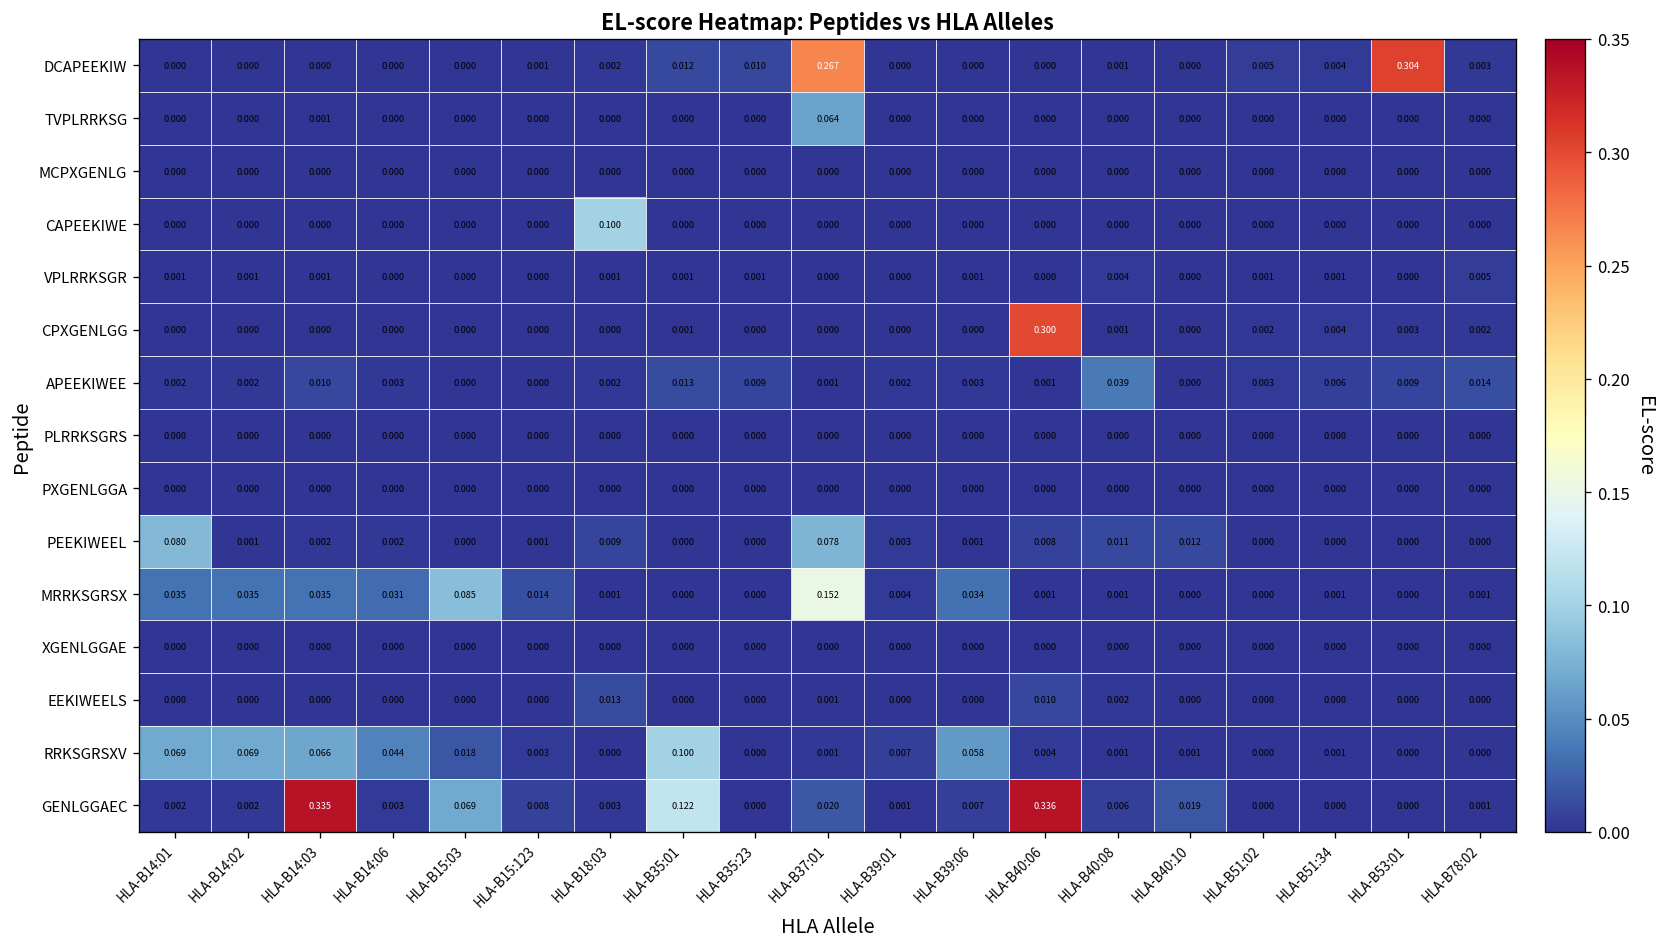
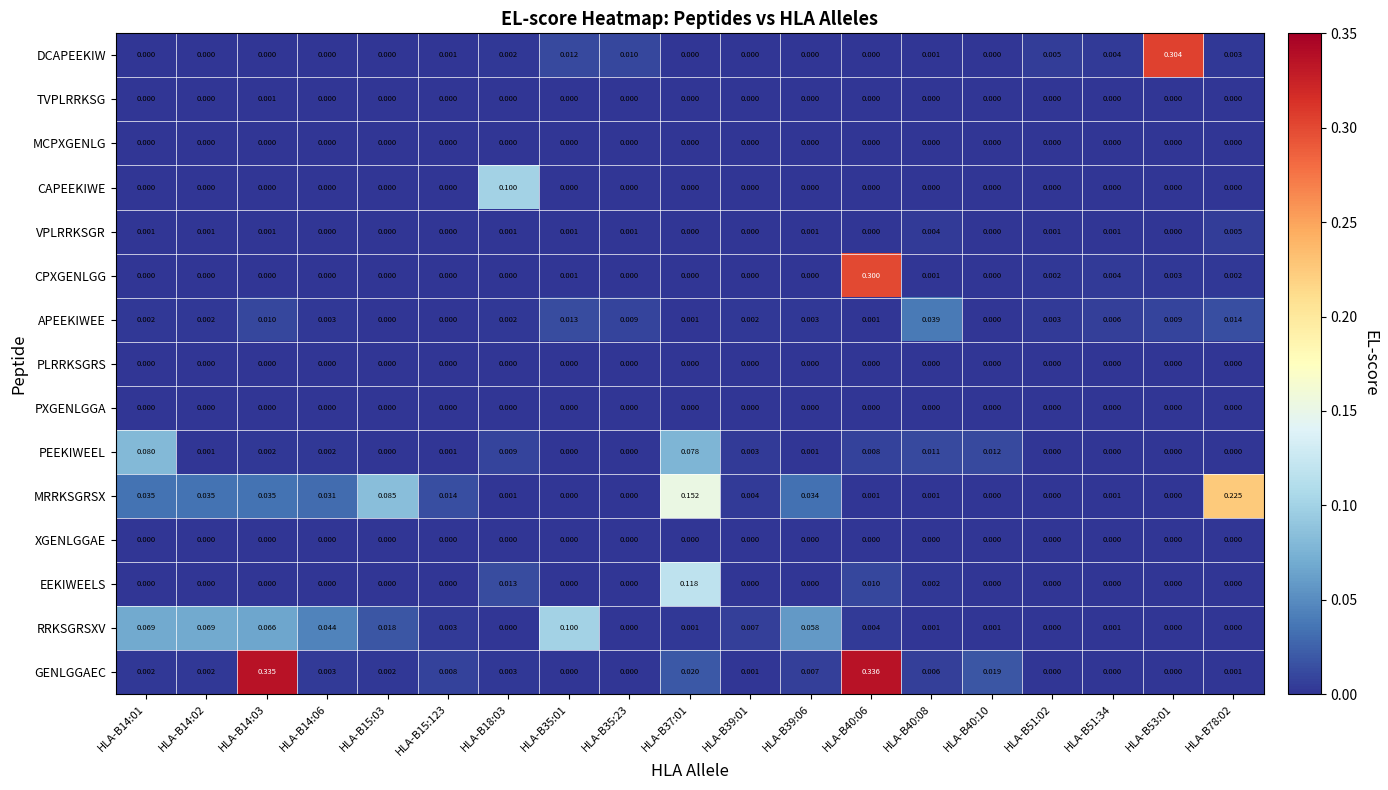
DCAPEEKIW, HLA-B37:01: 0.267 -> 0.000
TVPLRRKSG, HLA-B37:01: 0.064 -> 0.000
MRRKSGRSX, HLA-B78:02: 0.001 -> 0.225
EEKIWEELS, HLA-B37:01: 0.001 -> 0.118
GENLGGAEC, HLA-B15:03: 0.069 -> 0.002
GENLGGAEC, HLA-B35:01: 0.122 -> 0.000
